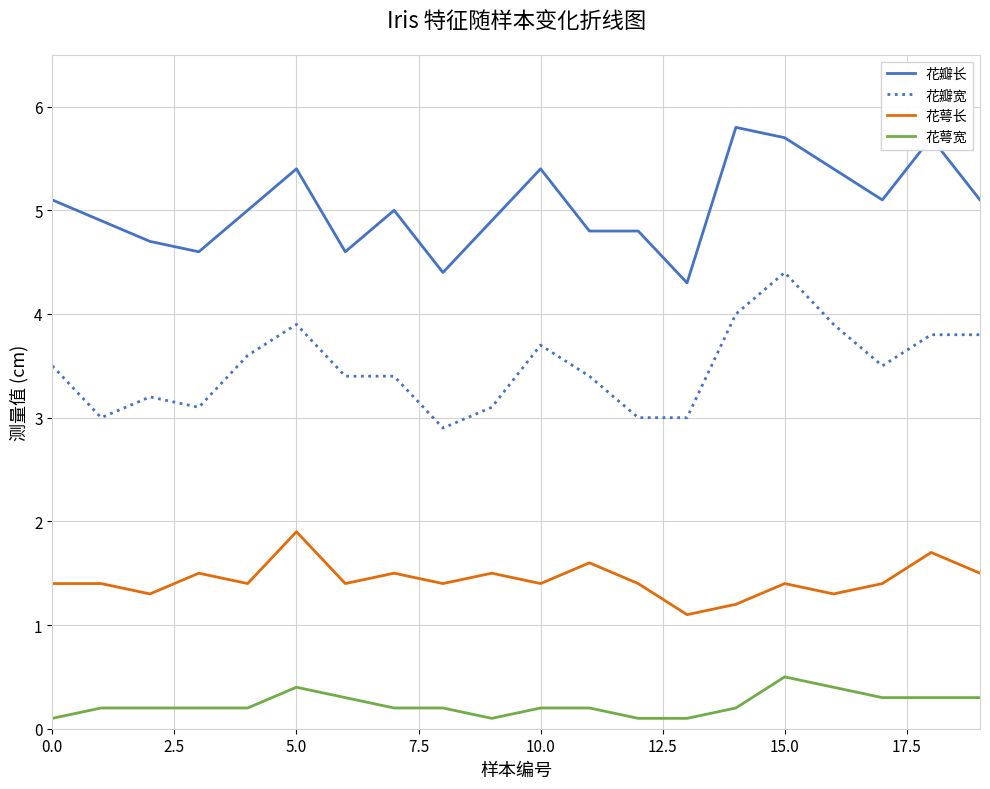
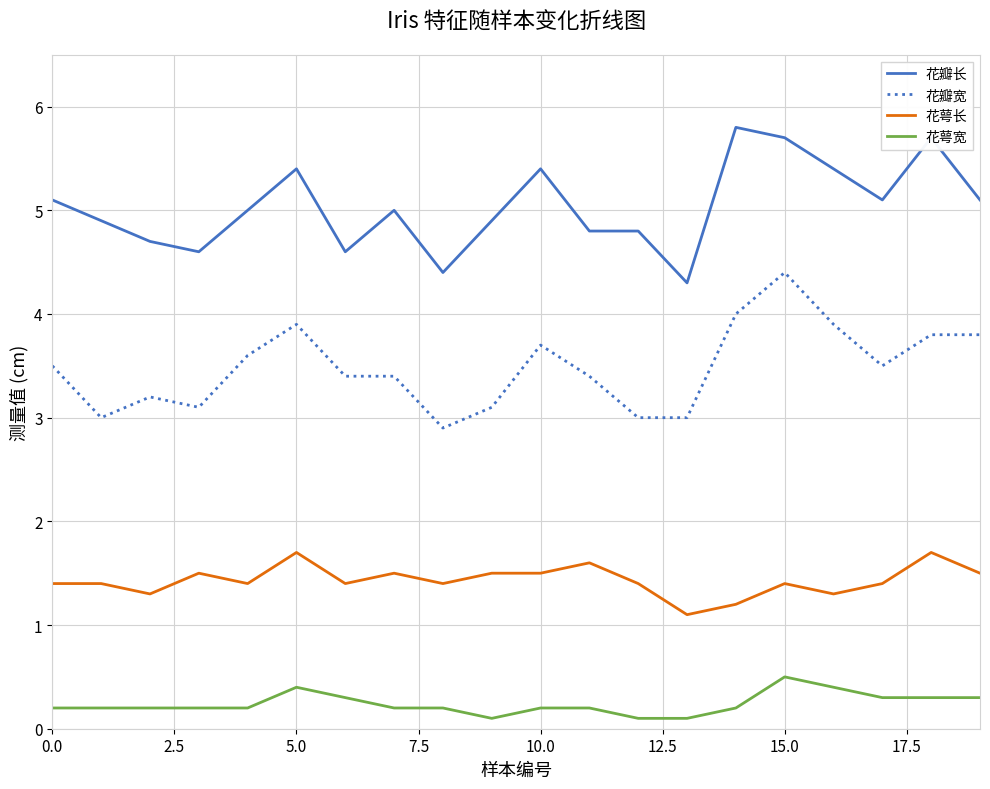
花萼宽, 0.0: 0.1 -> 0.2
花萼长, 5.0: 1.9 -> 1.7
花萼长, 10.0: 1.4 -> 1.5
